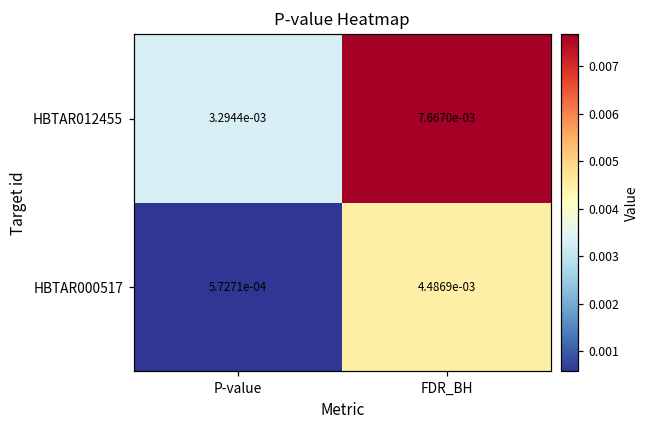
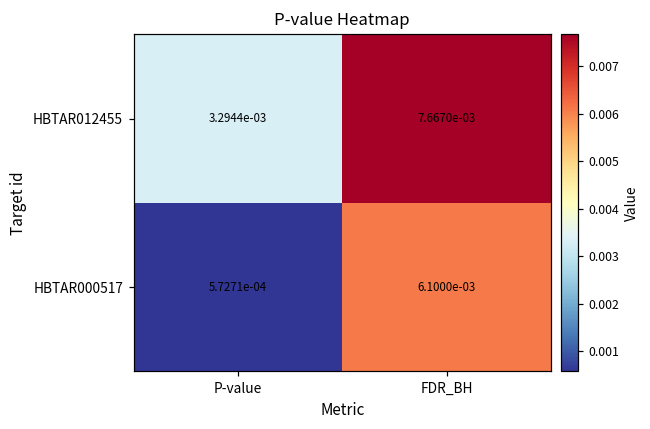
HBTAR000517, FDR_BH: 4.4869e-03 -> 6.1000e-03
